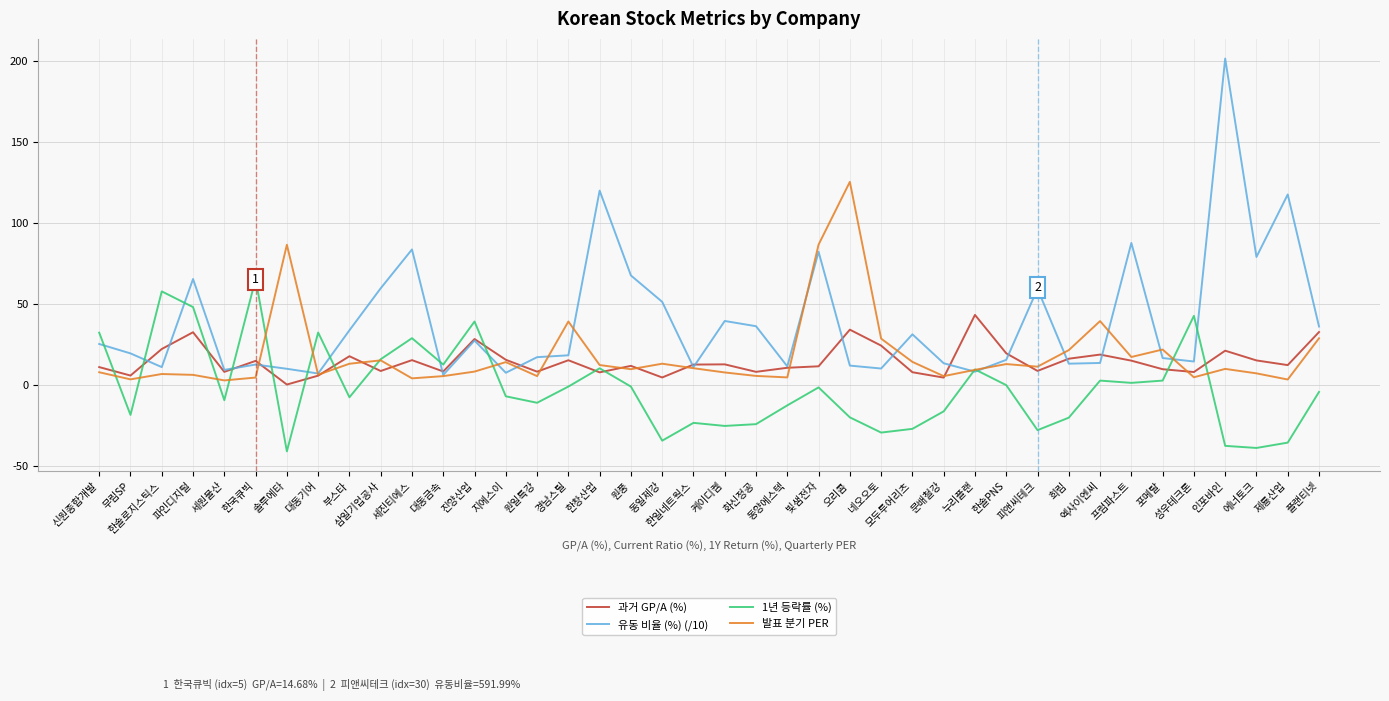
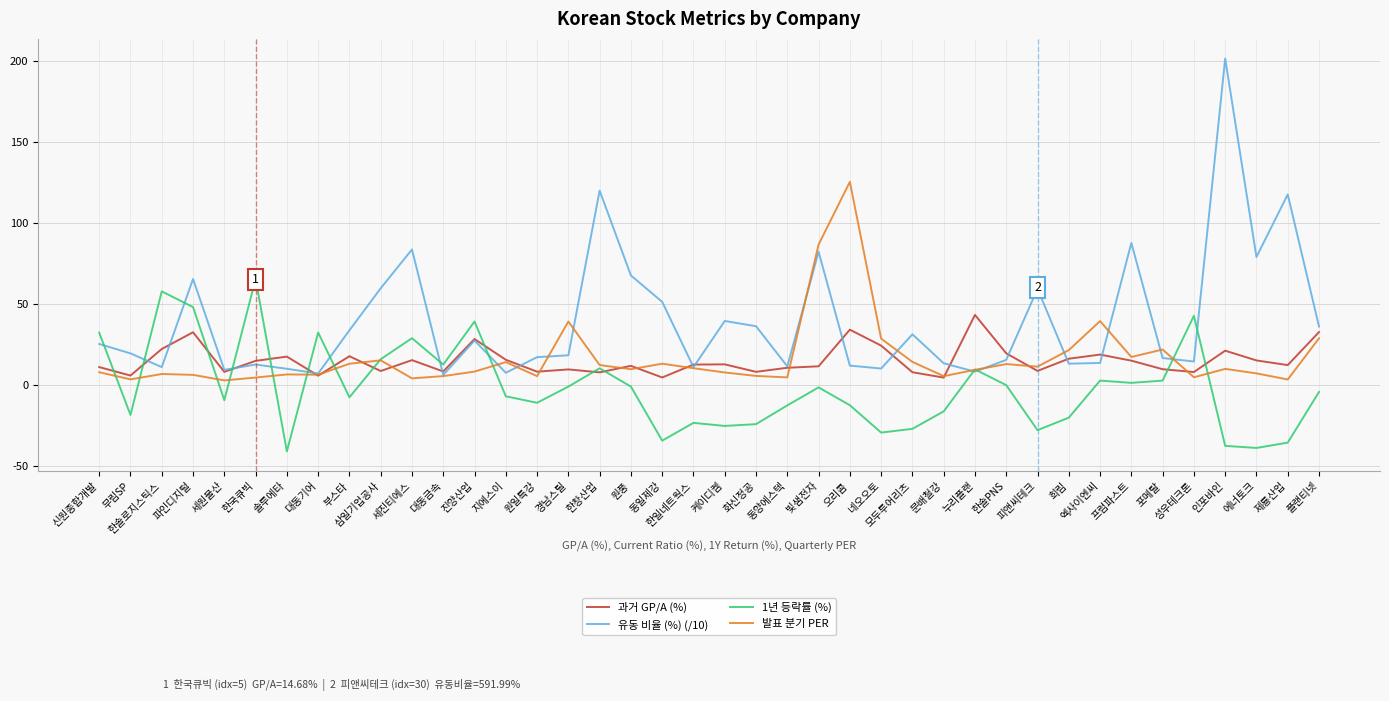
과거 GP/A (%), 솔루에타: 0 -> 17
발표 분기 PER, 솔루에타: 86 -> 6
과거 GP/A (%), 경남스틸: 15 -> 9
1년 등락률 (%), 오리콤: -20 -> -13
